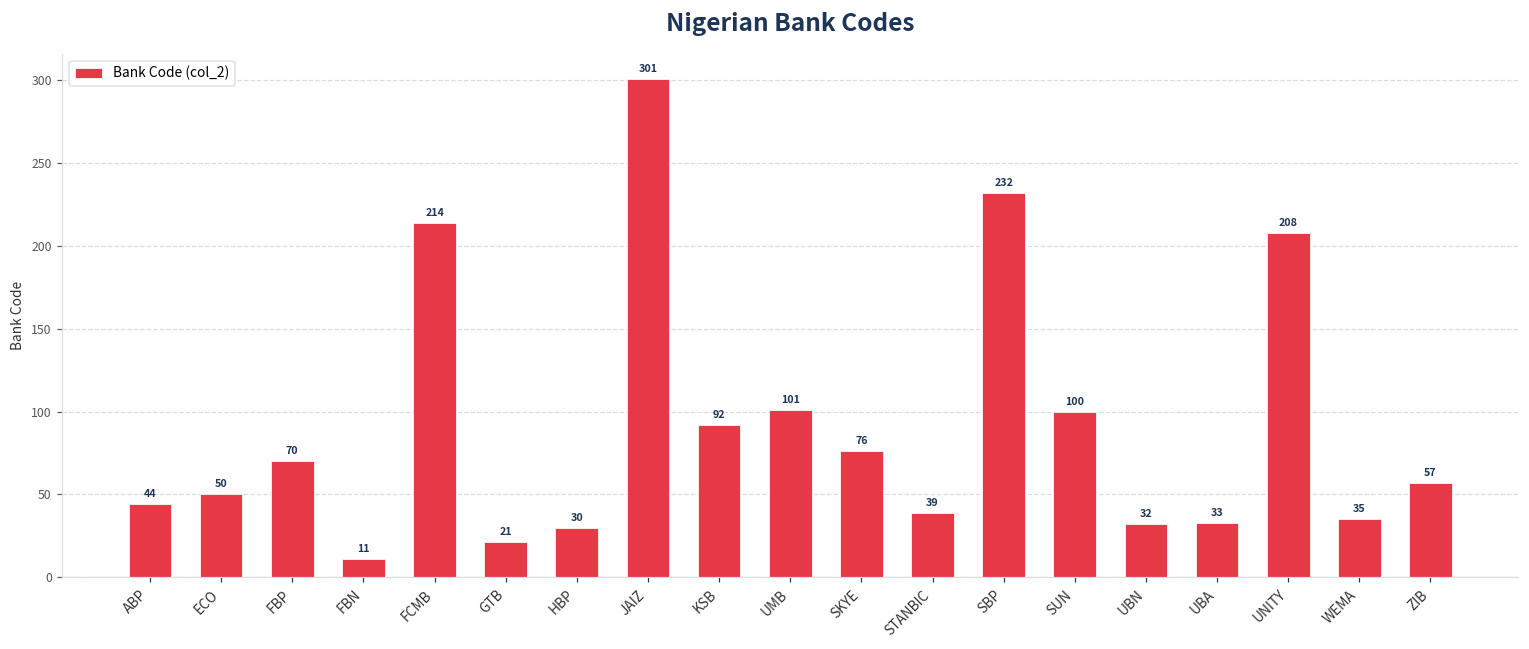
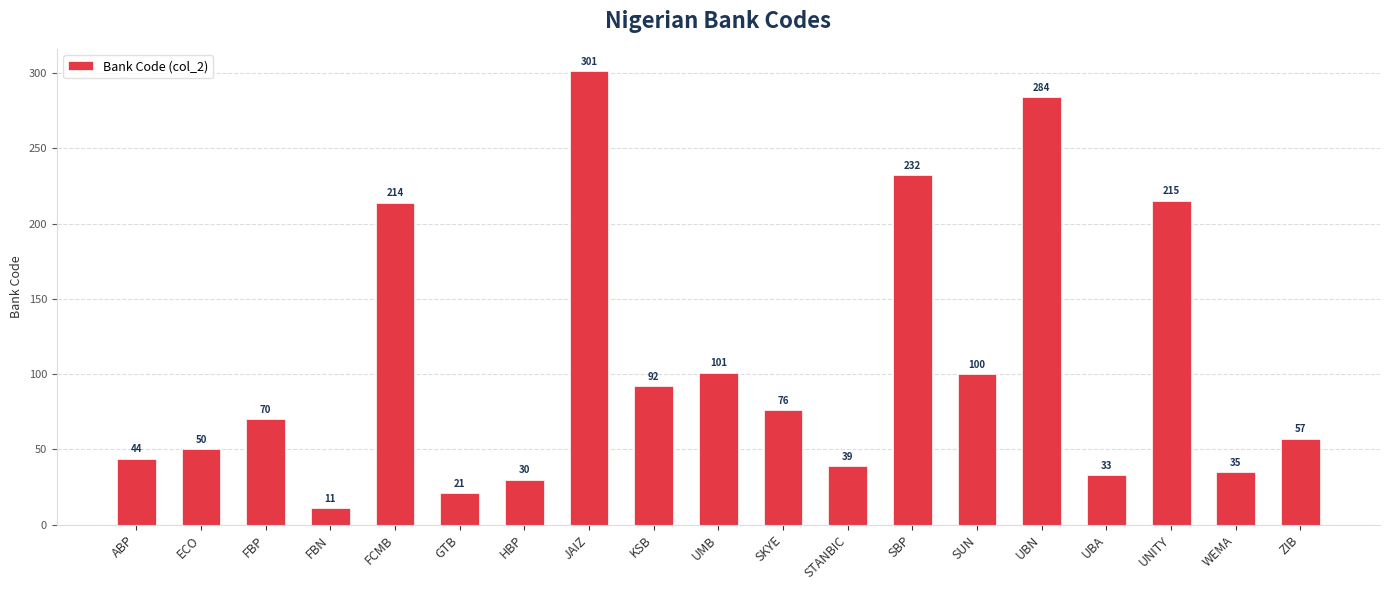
UBN: 32 -> 284
UNITY: 208 -> 215
